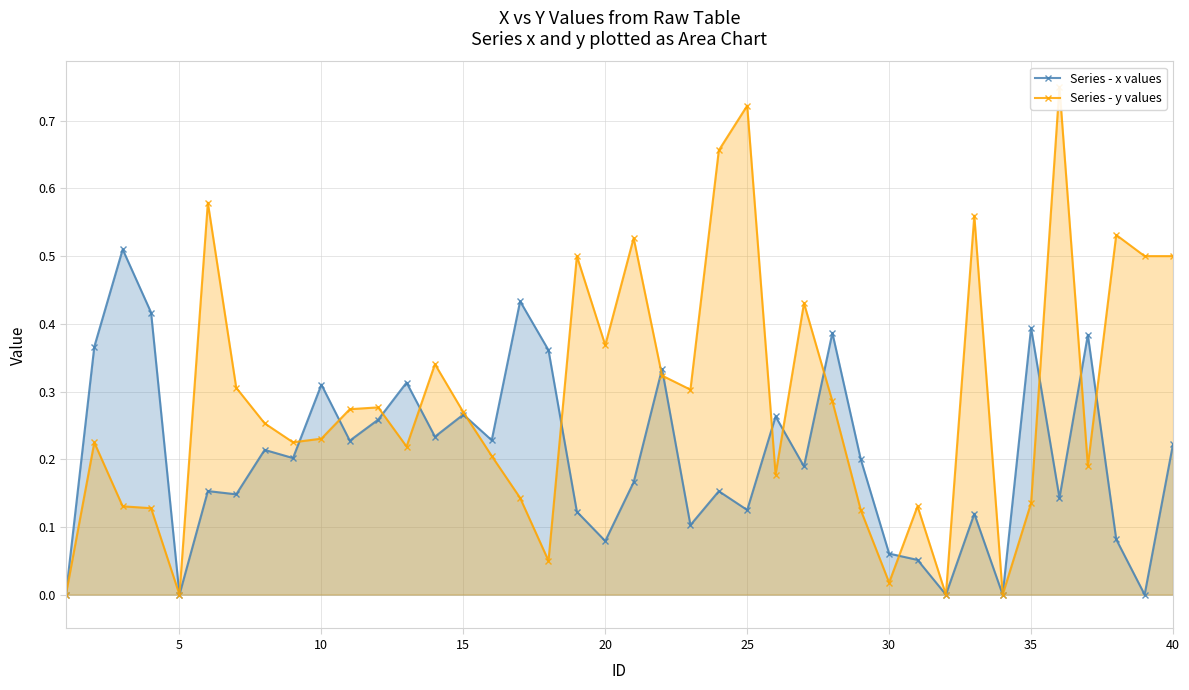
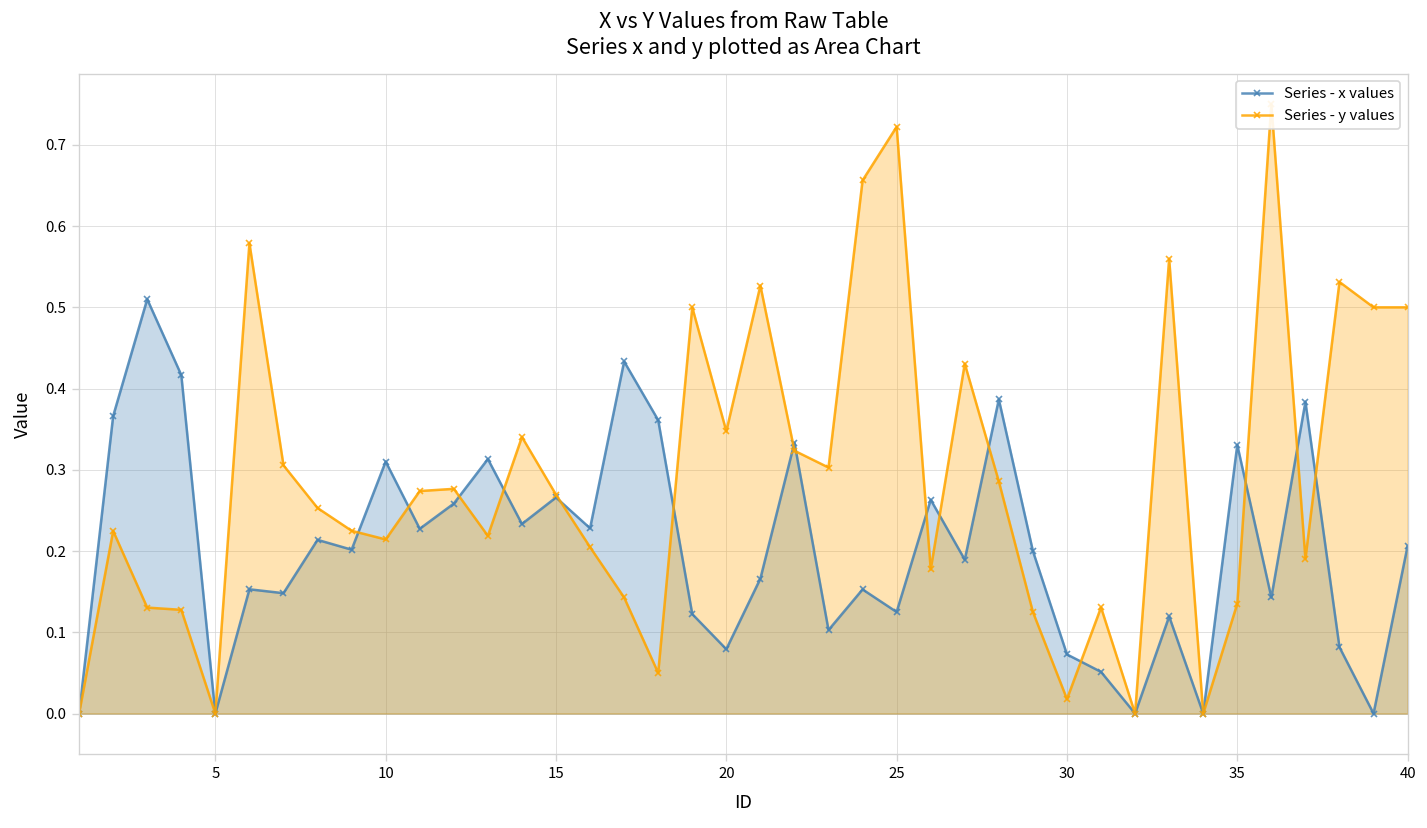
Series - y values, 10: 0.23 -> 0.21
Series - y values, 20: 0.37 -> 0.35
Series - x values, 30: 0.06 -> 0.07
Series - x values, 35: 0.39 -> 0.33
Series - x values, 40: 0.22 -> 0.21
